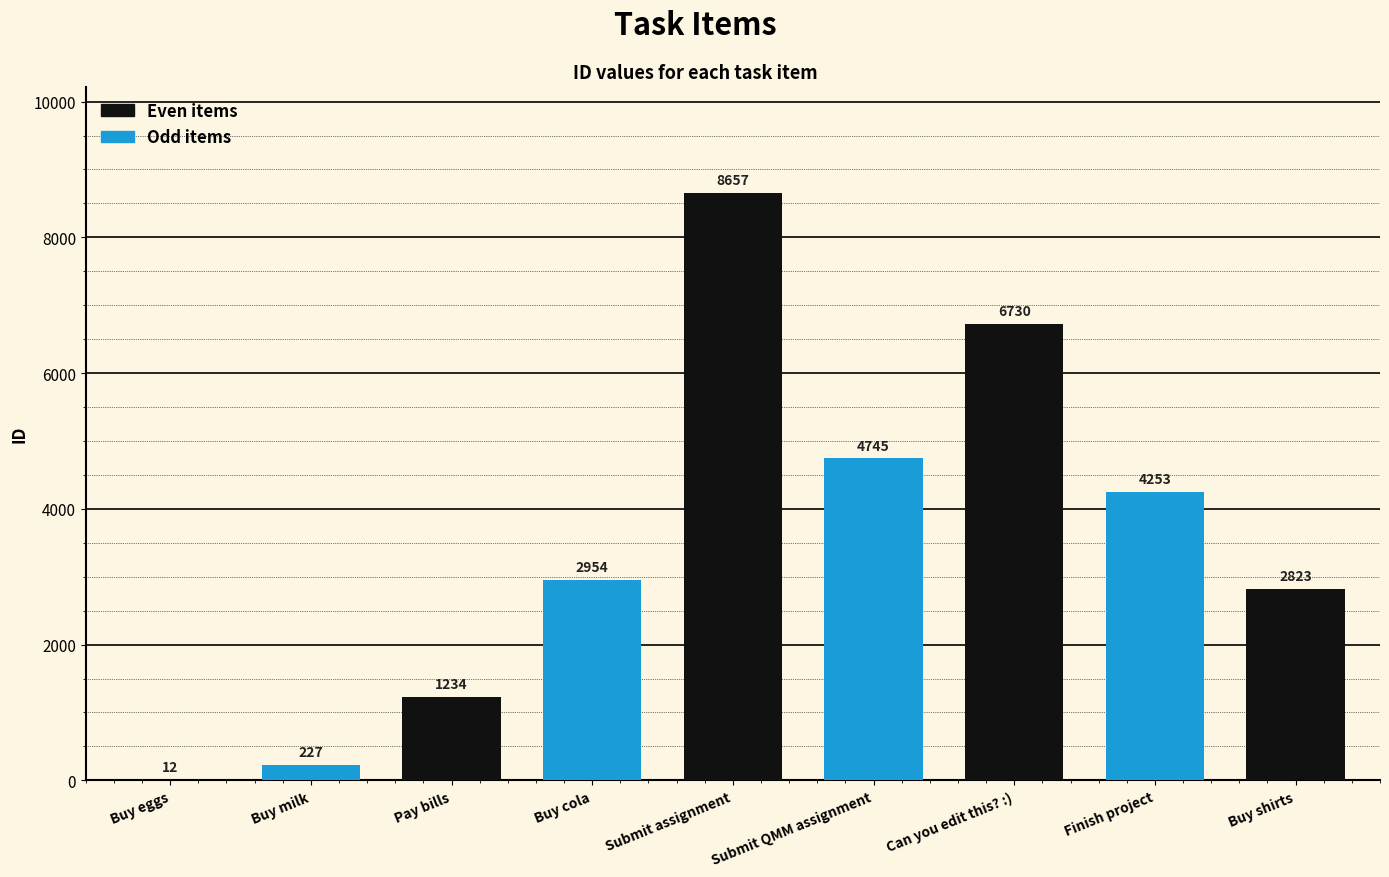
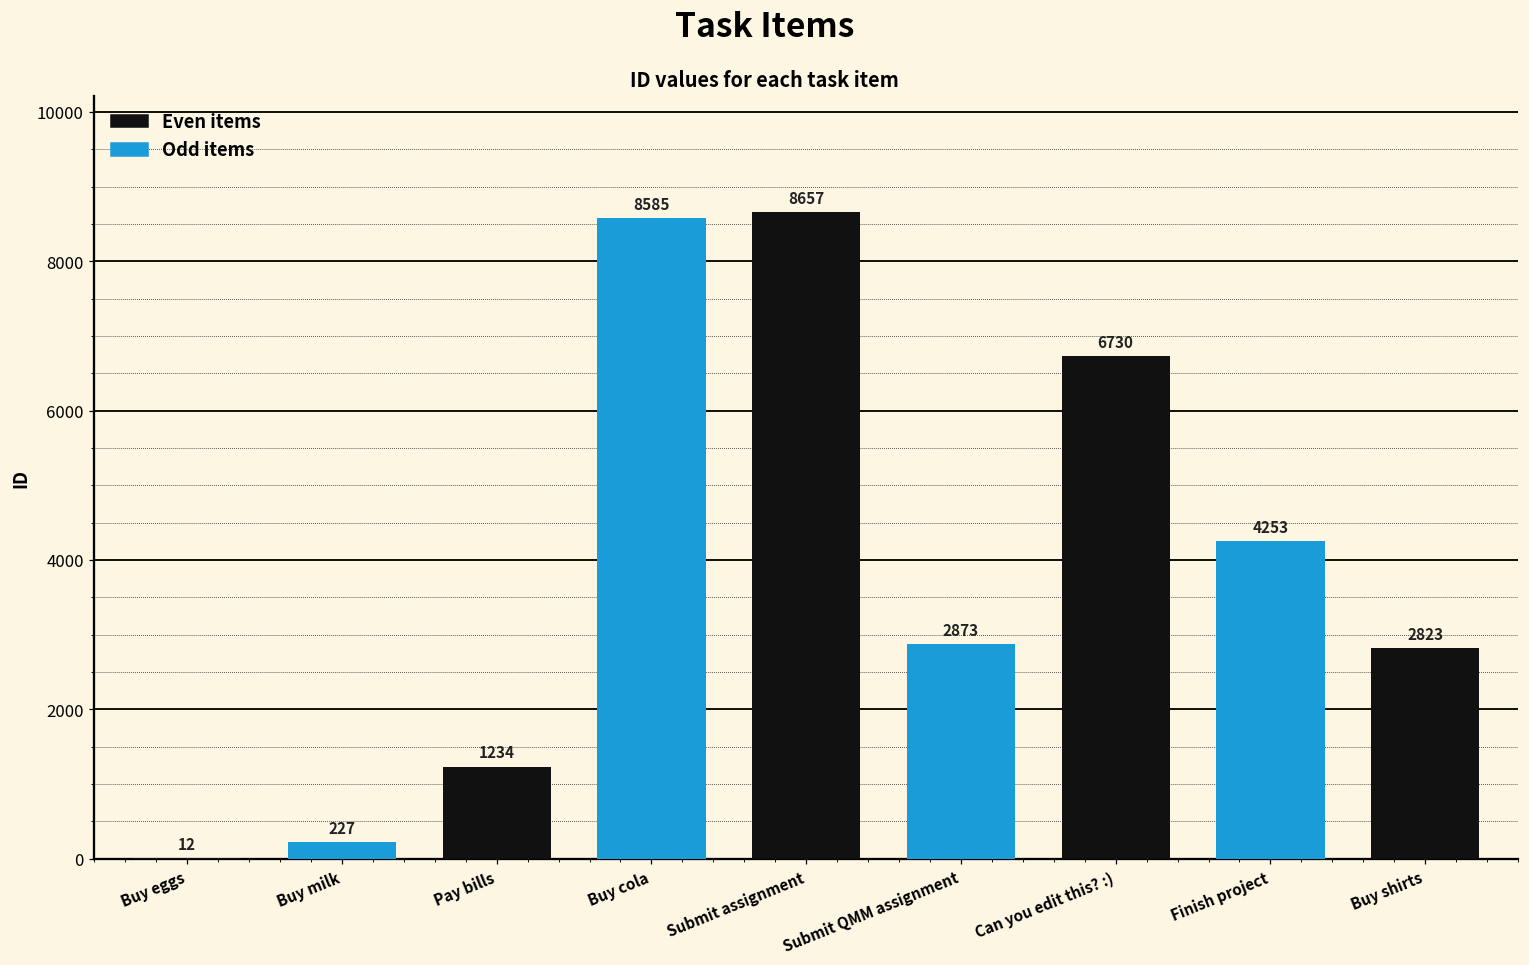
Odd items, Buy cola: 2954 -> 8585
Odd items, Submit QMM assignment: 4745 -> 2873
